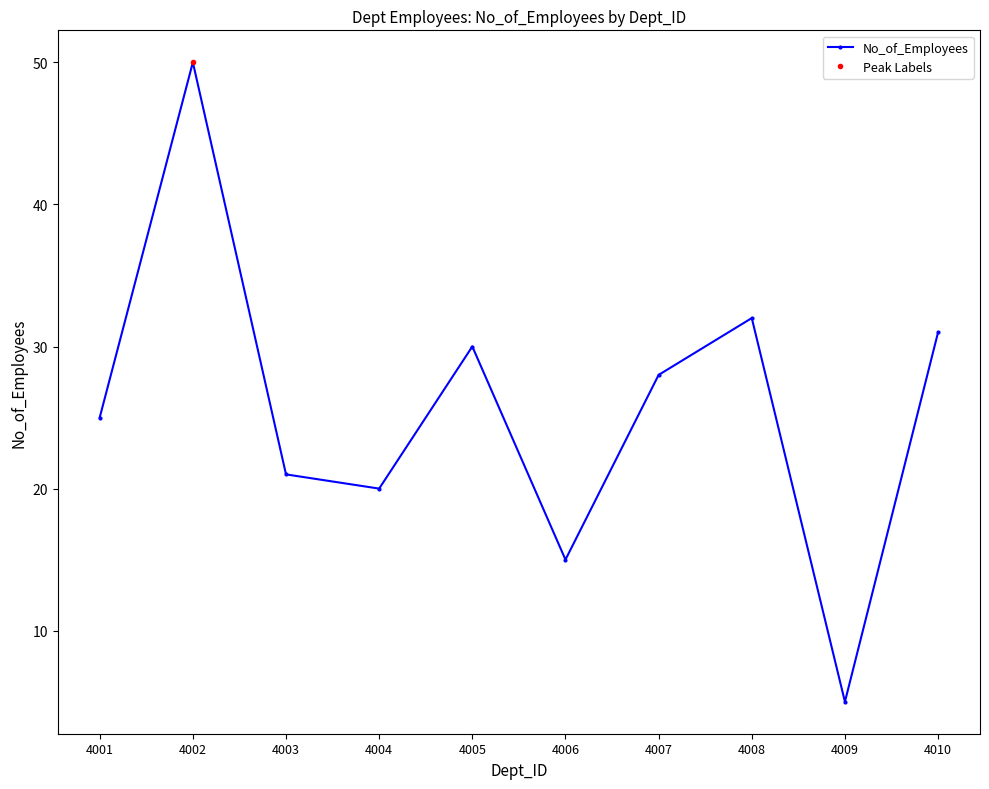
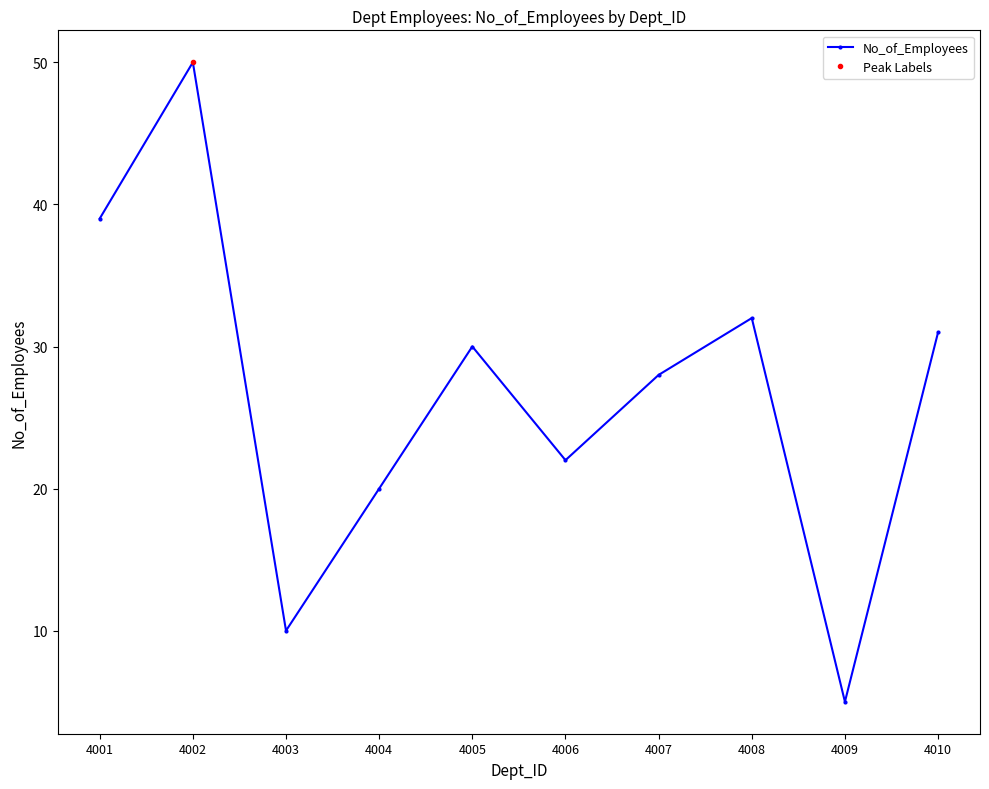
No_of_Employees, 4001: 25 -> 39
No_of_Employees, 4003: 21 -> 10
No_of_Employees, 4006: 15 -> 22
